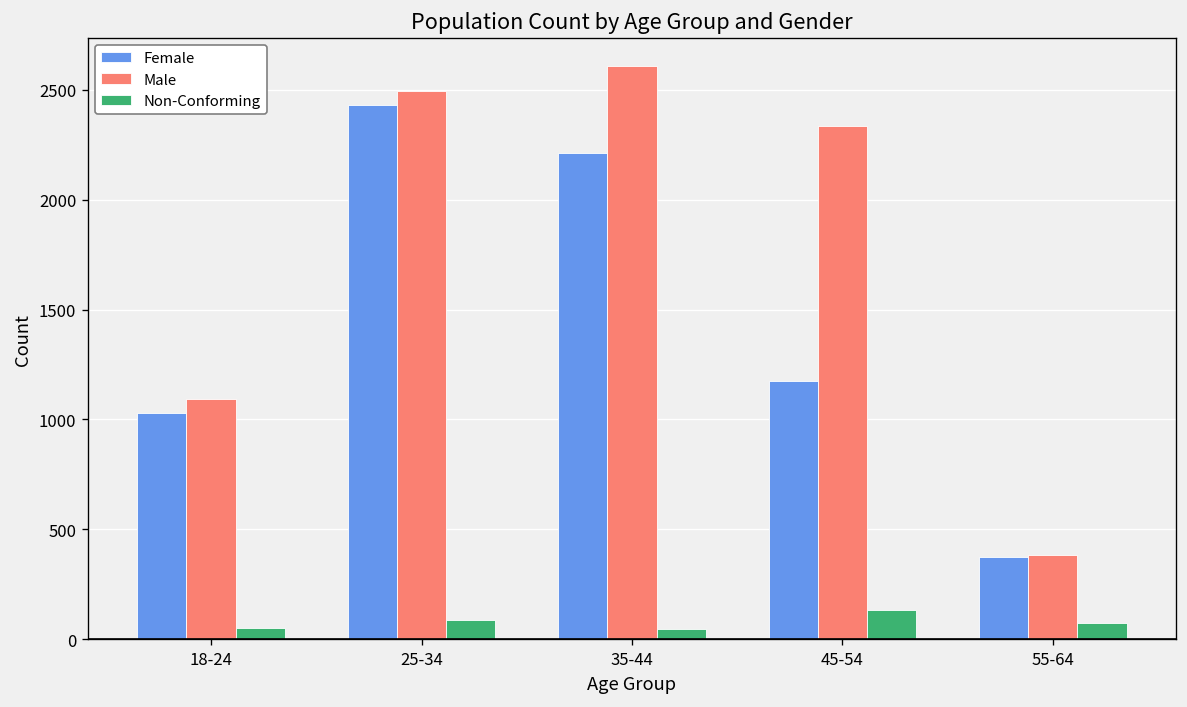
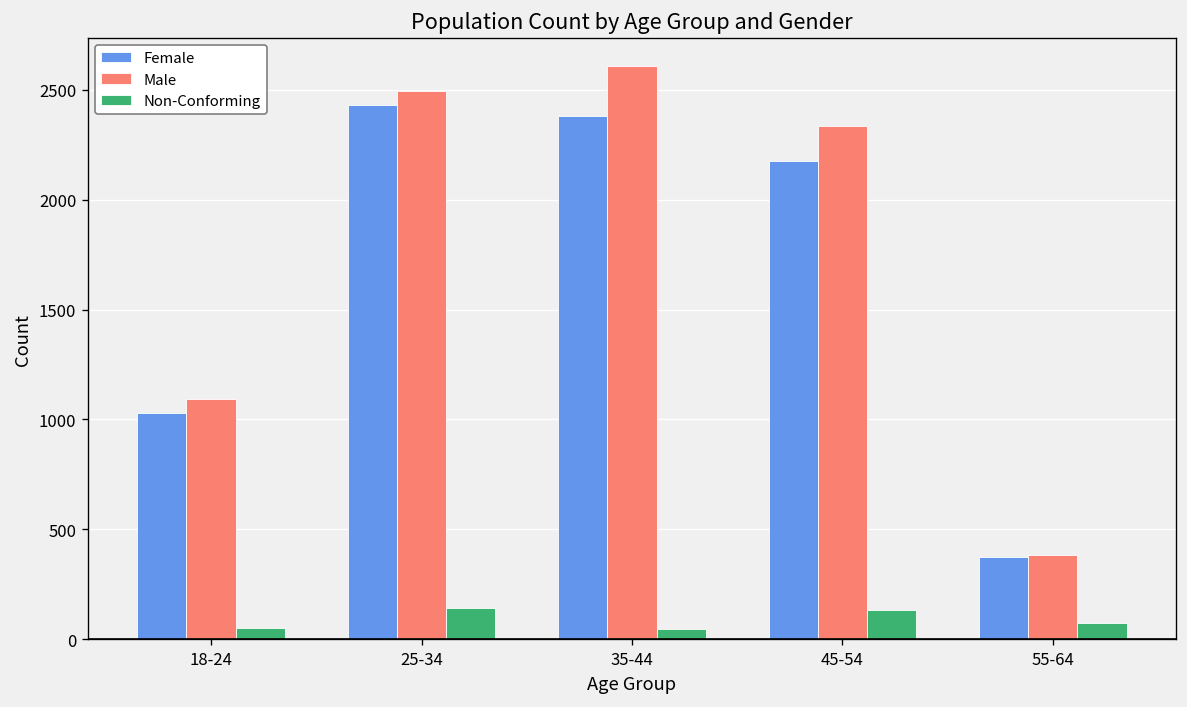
Non-Conforming, 25-34: 90 -> 140
Female, 35-44: 2210 -> 2380
Female, 45-54: 1180 -> 2180
